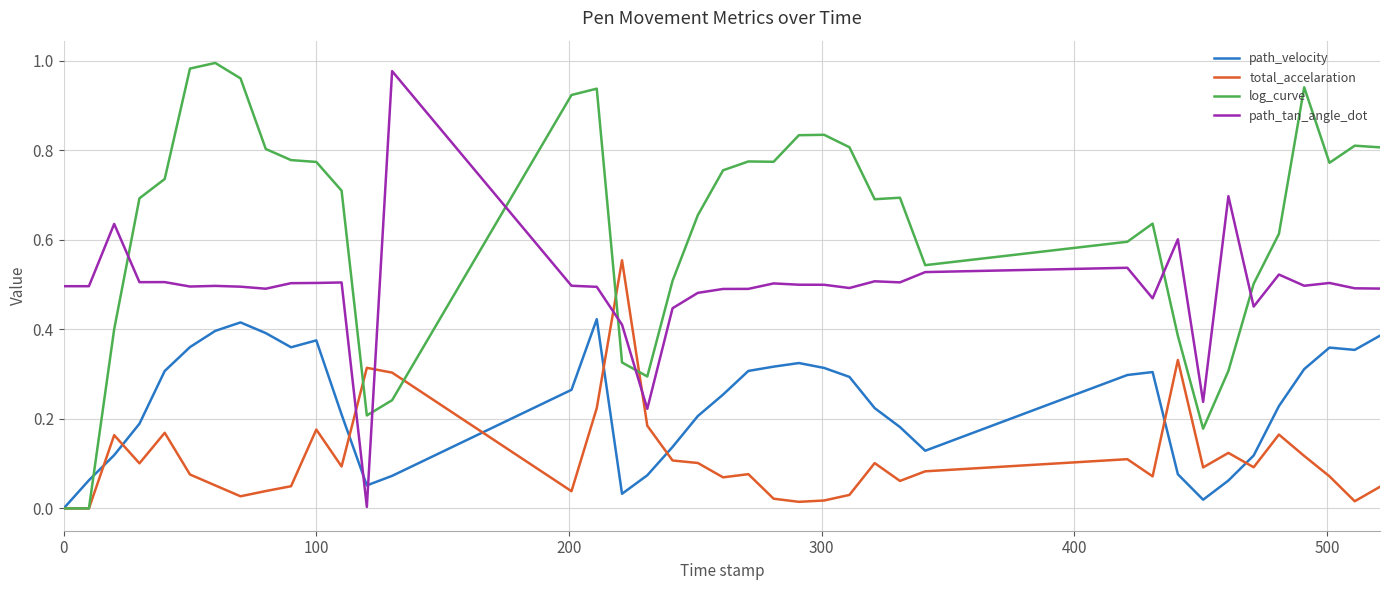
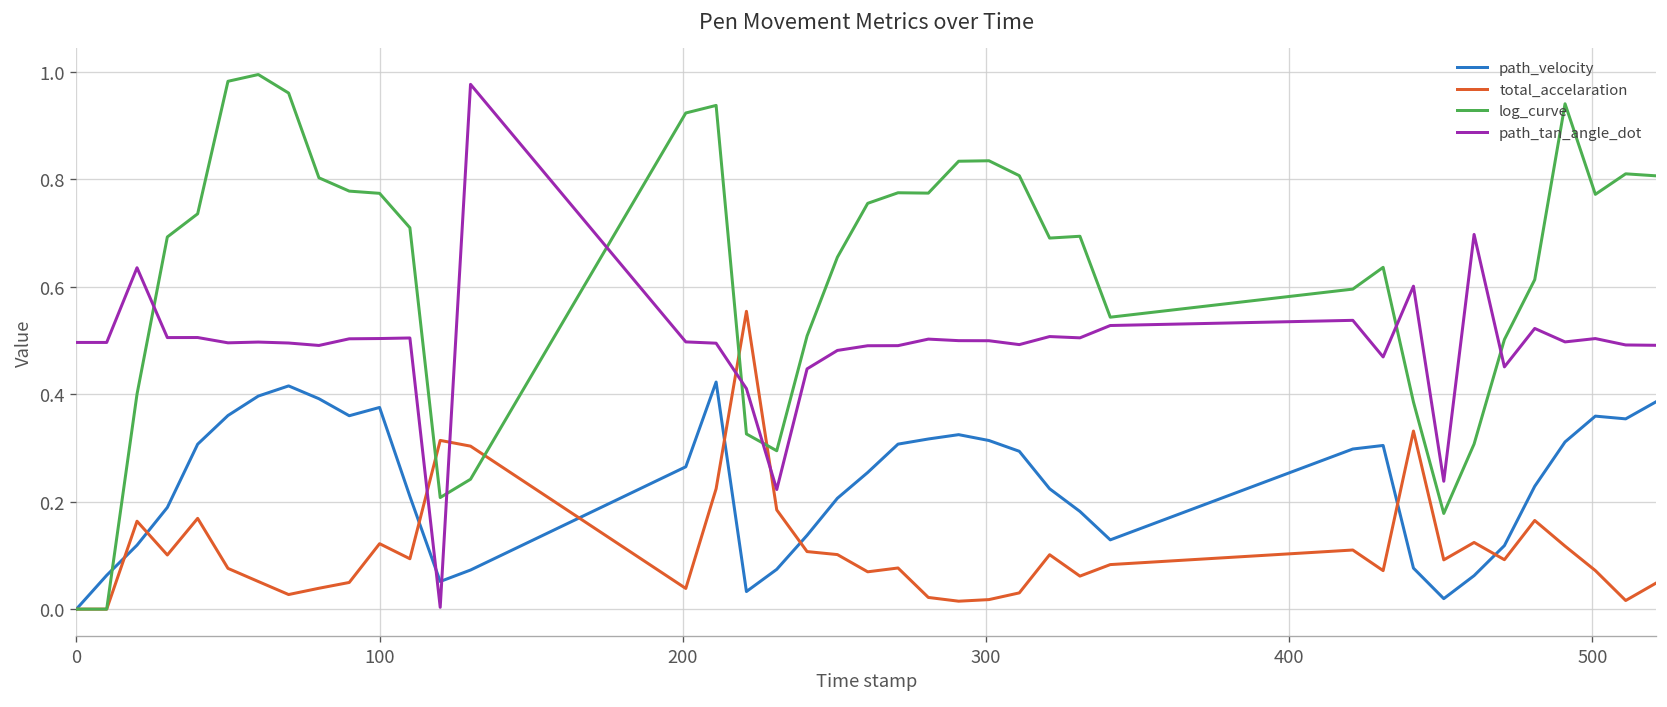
total_accelaration, 100: 0.18 -> 0.12
